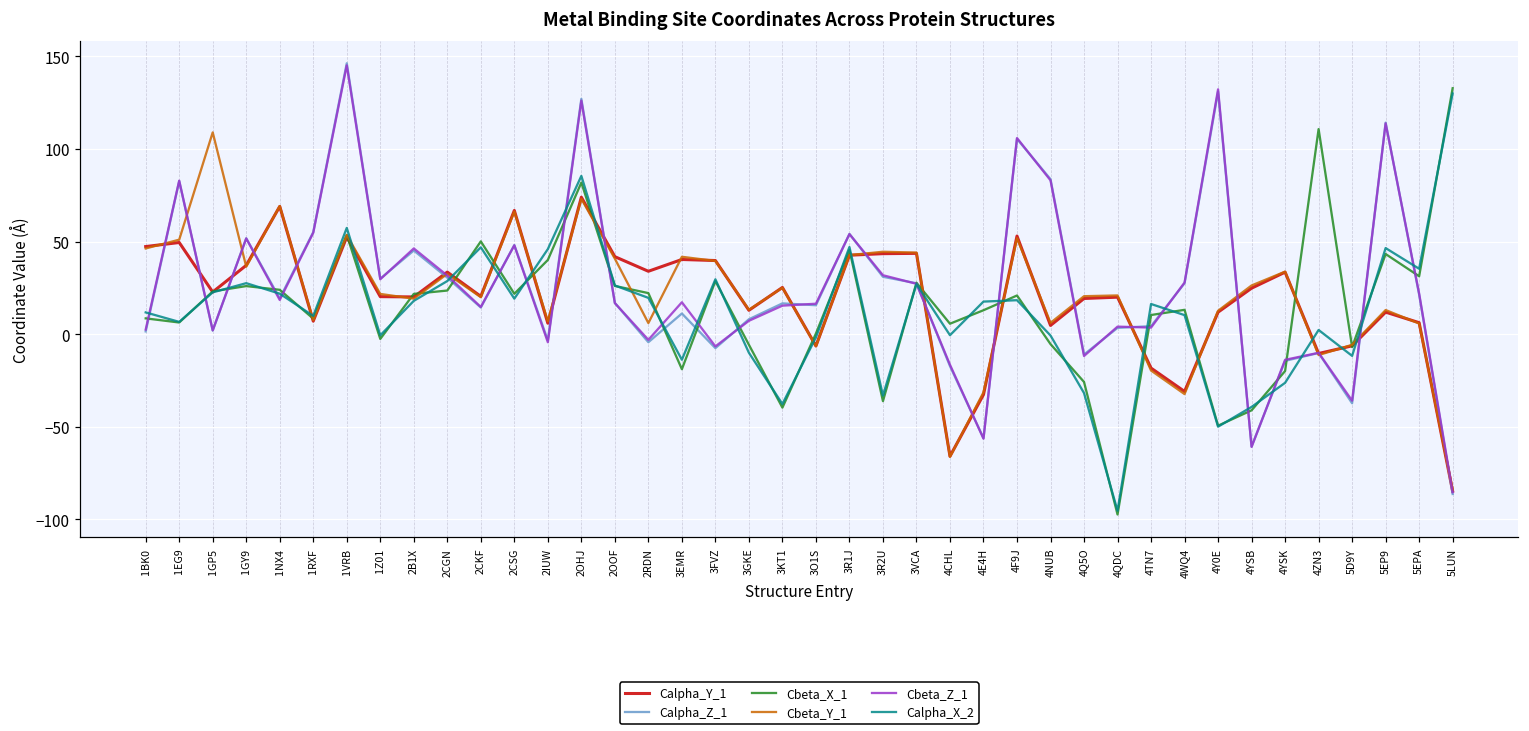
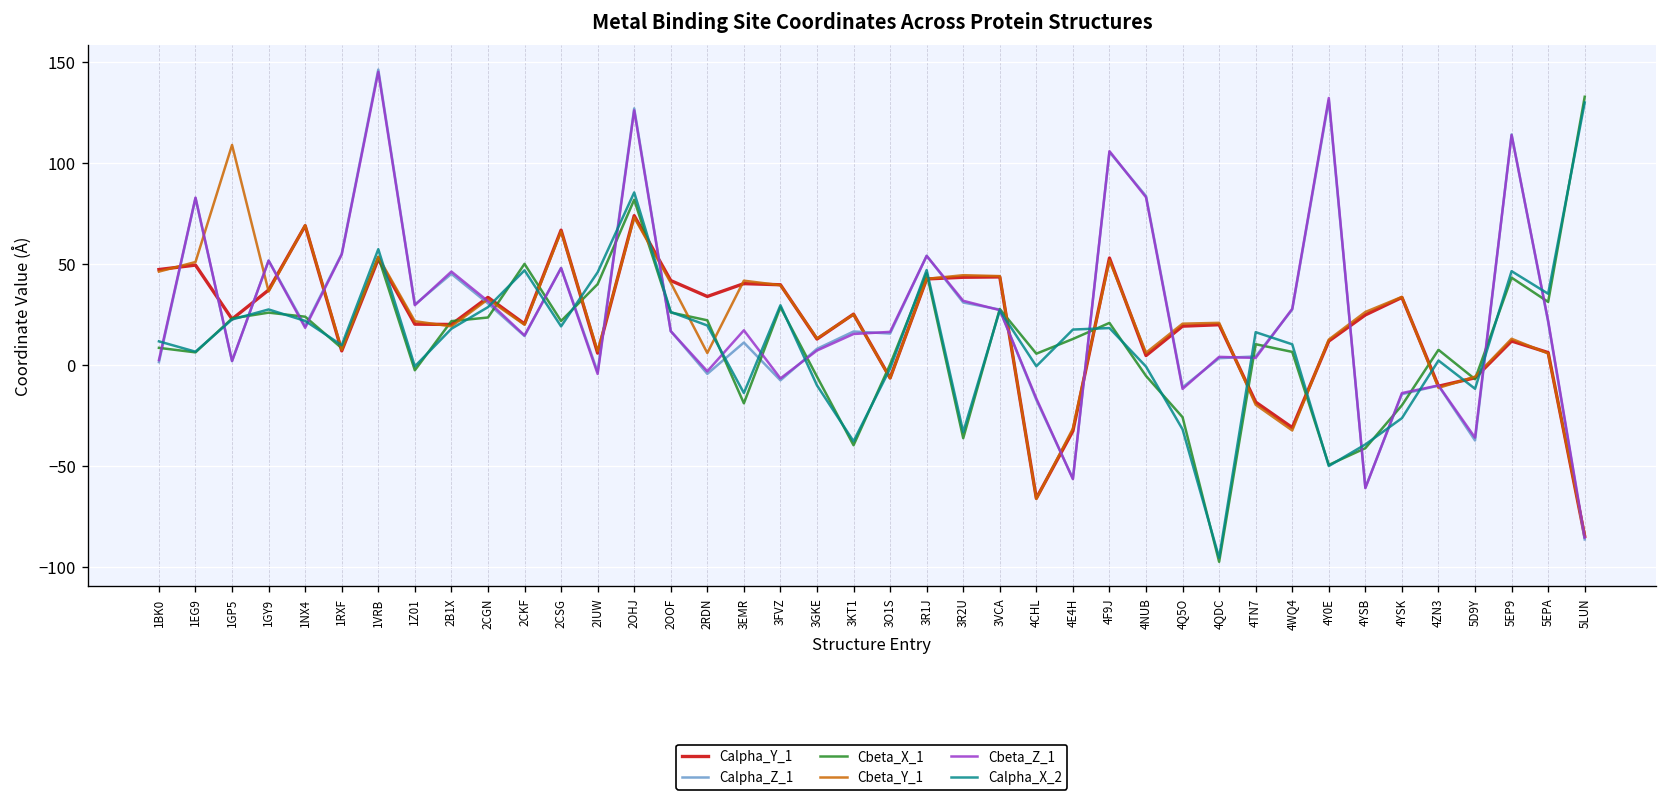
Cbeta_X_1, 4WQ4: 13 -> 6
Cbeta_X_1, 4ZN3: 111 -> 8
